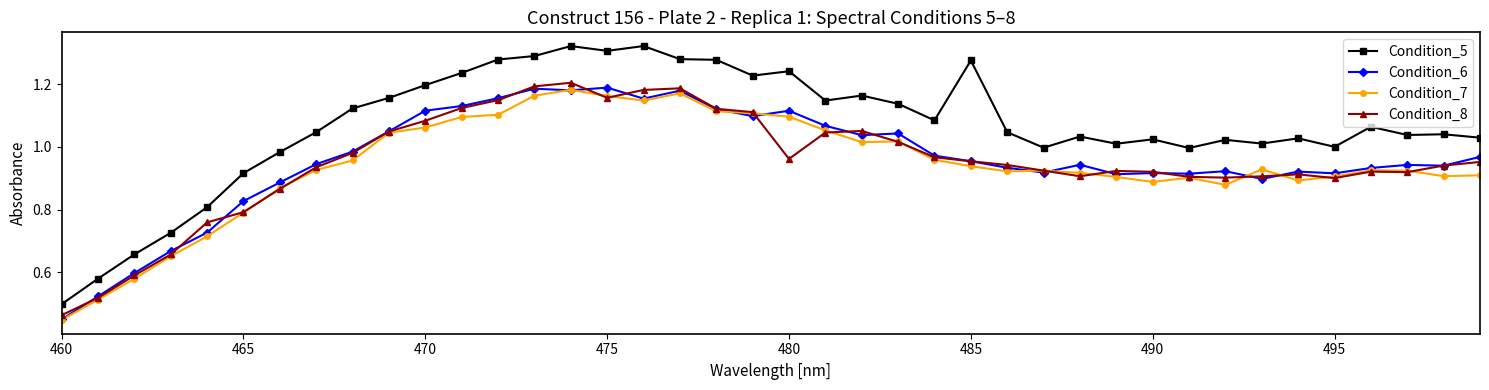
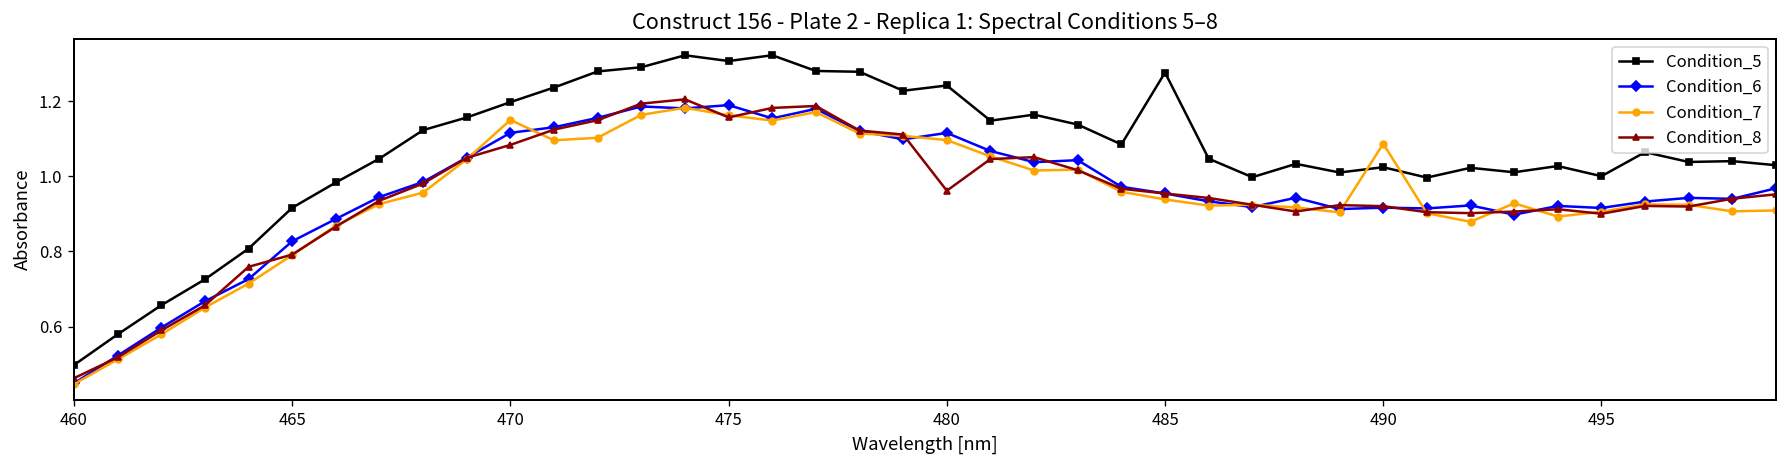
Condition_7, 470: 1.06 -> 1.15
Condition_7, 490: 0.89 -> 1.09
